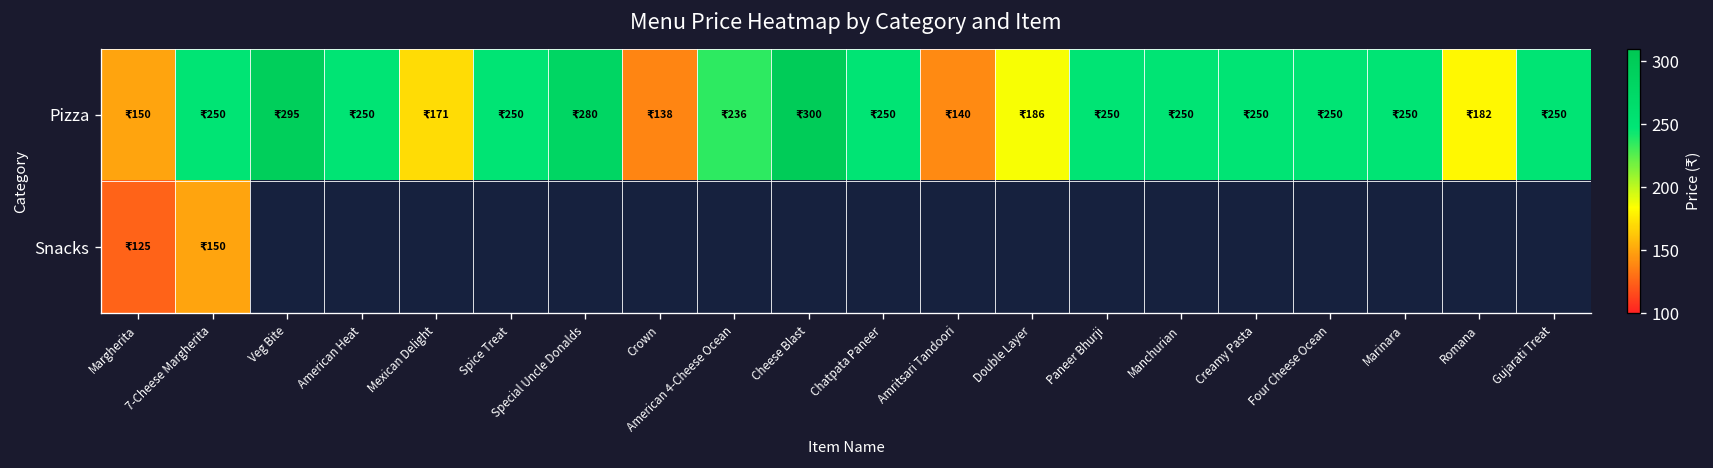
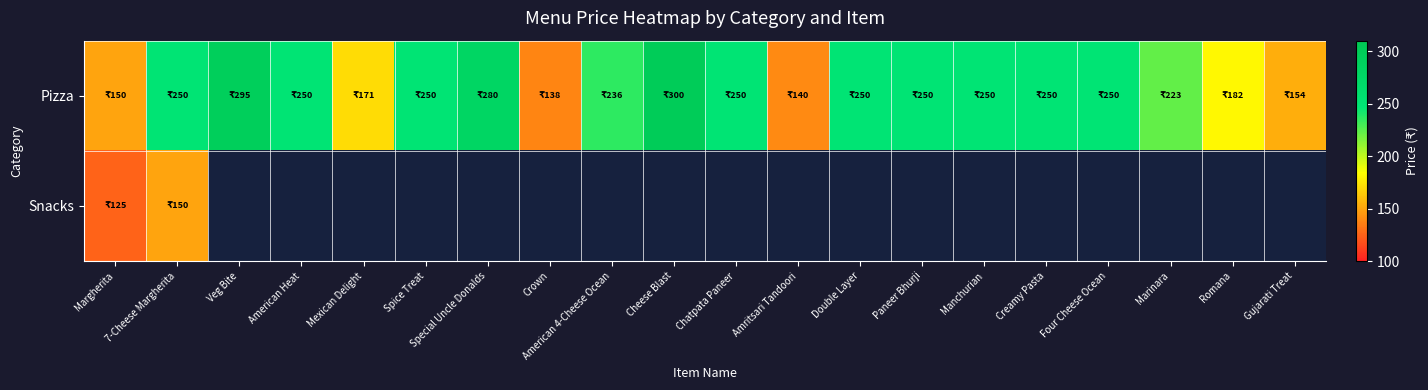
Pizza, Double Layer: 186 -> 250
Pizza, Marinara: 250 -> 223
Pizza, Gujarati Treat: 250 -> 154
